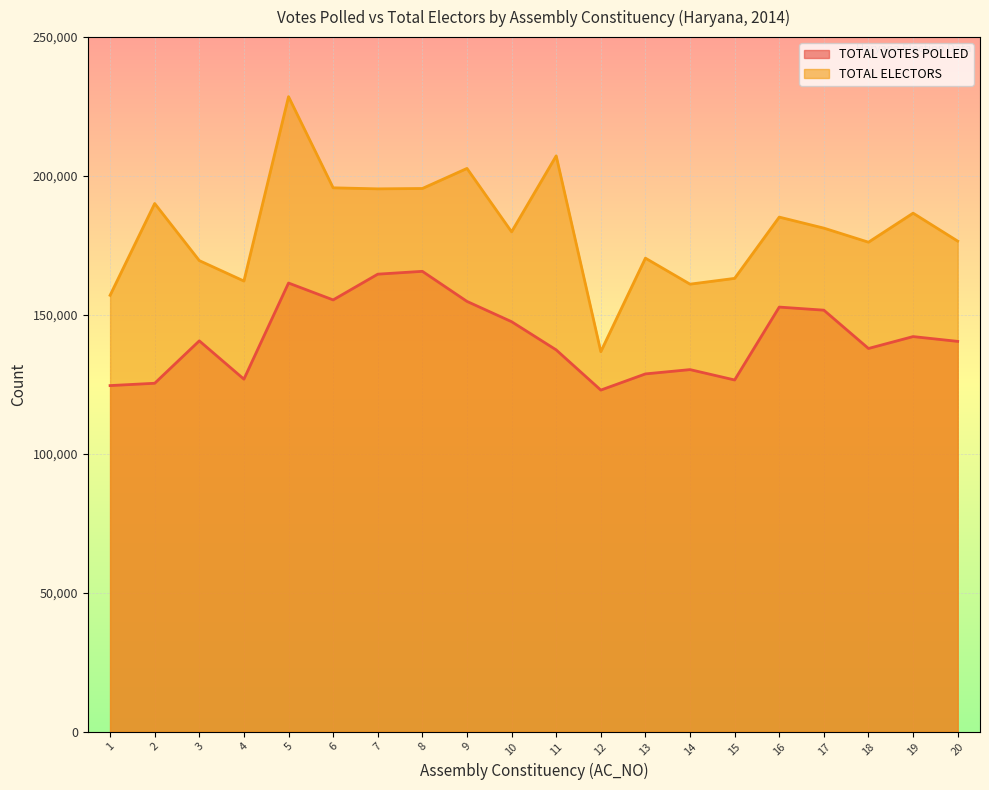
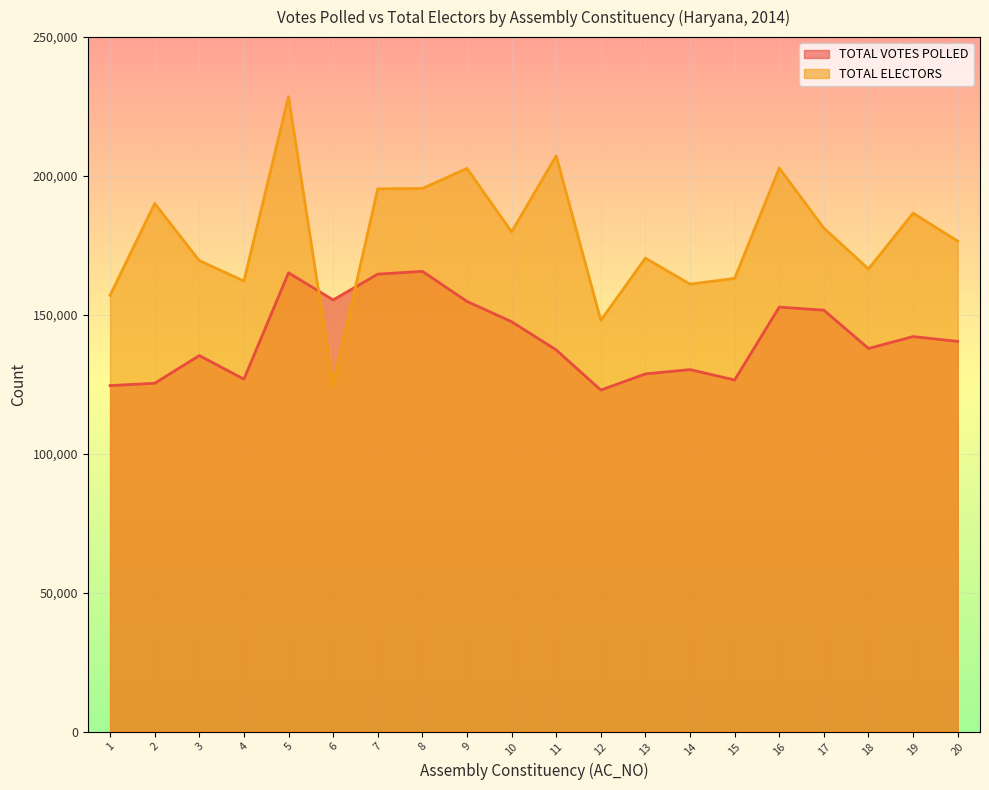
TOTAL VOTES POLLED, 3: 141,000 -> 135,000
TOTAL VOTES POLLED, 5: 161,000 -> 165,000
TOTAL ELECTORS, 6: 196,000 -> 125,000
TOTAL ELECTORS, 12: 137,000 -> 148,000
TOTAL ELECTORS, 16: 185,000 -> 203,000
TOTAL ELECTORS, 18: 176,000 -> 167,000
